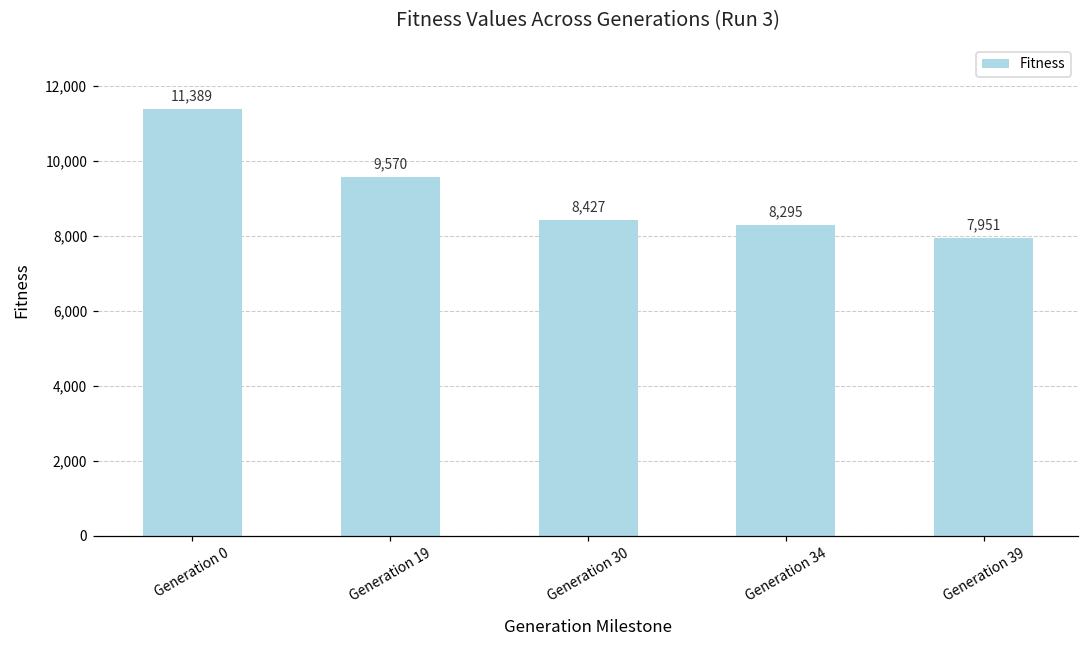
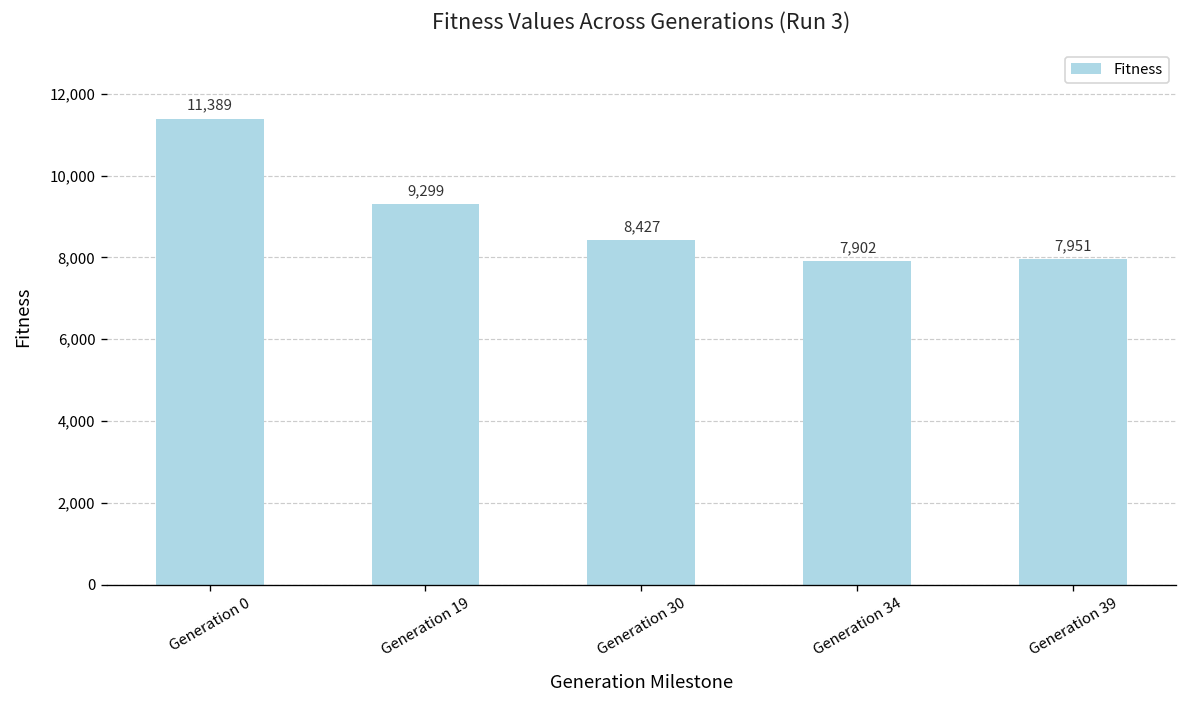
Generation 19: 9,570 -> 9,299
Generation 34: 8,295 -> 7,902
